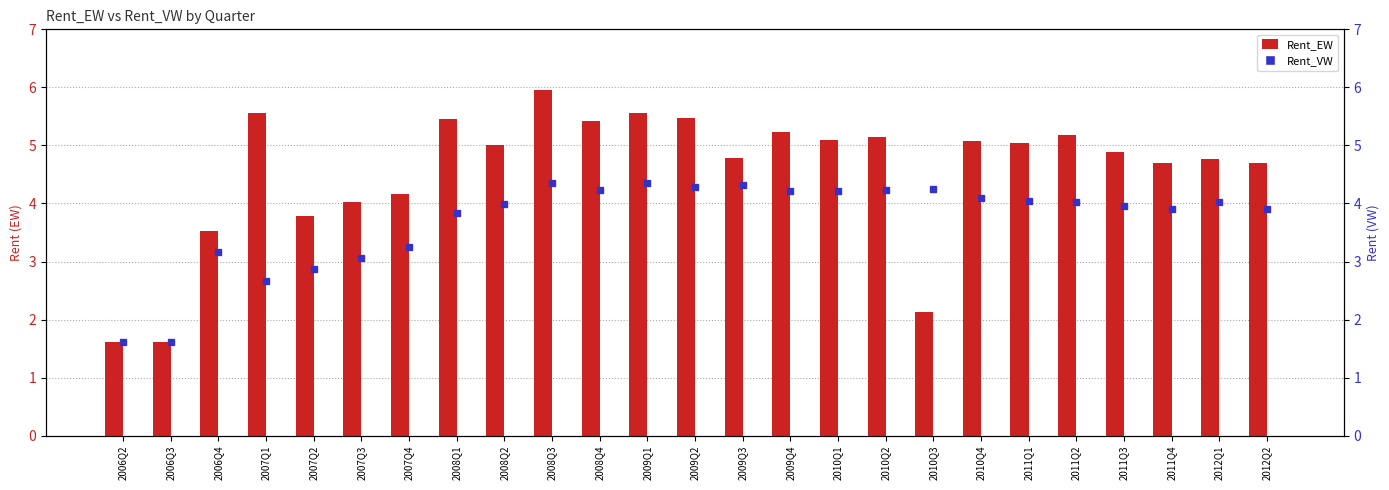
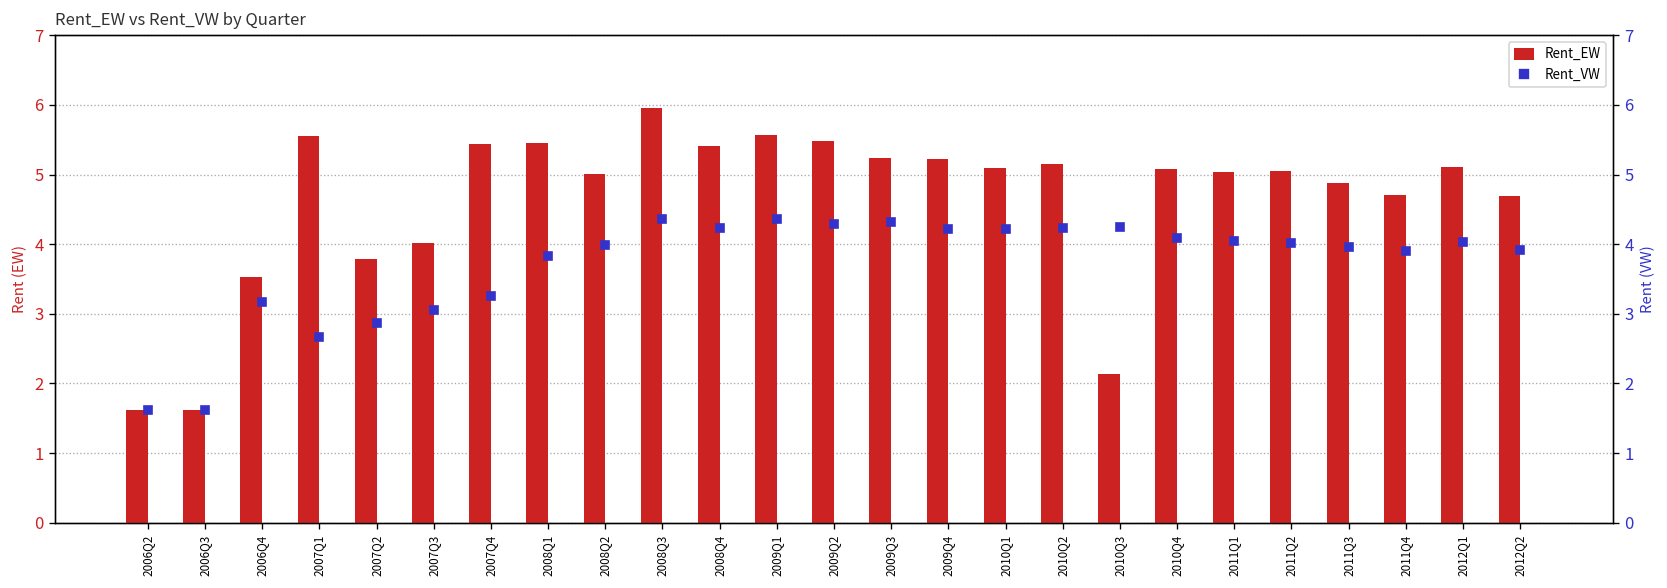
Rent_EW, 2007Q4: 4.2 -> 5.4
Rent_EW, 2009Q3: 4.8 -> 5.2
Rent_EW, 2011Q2: 5.2 -> 5.0
Rent_EW, 2012Q1: 4.8 -> 5.1
